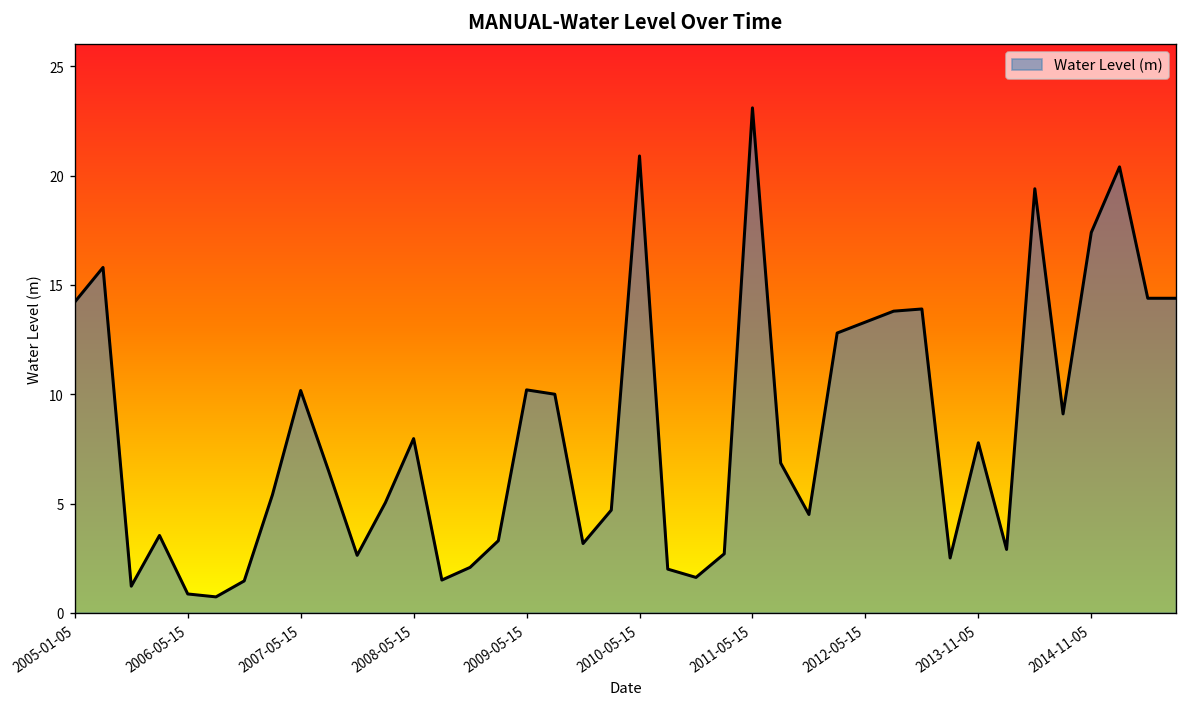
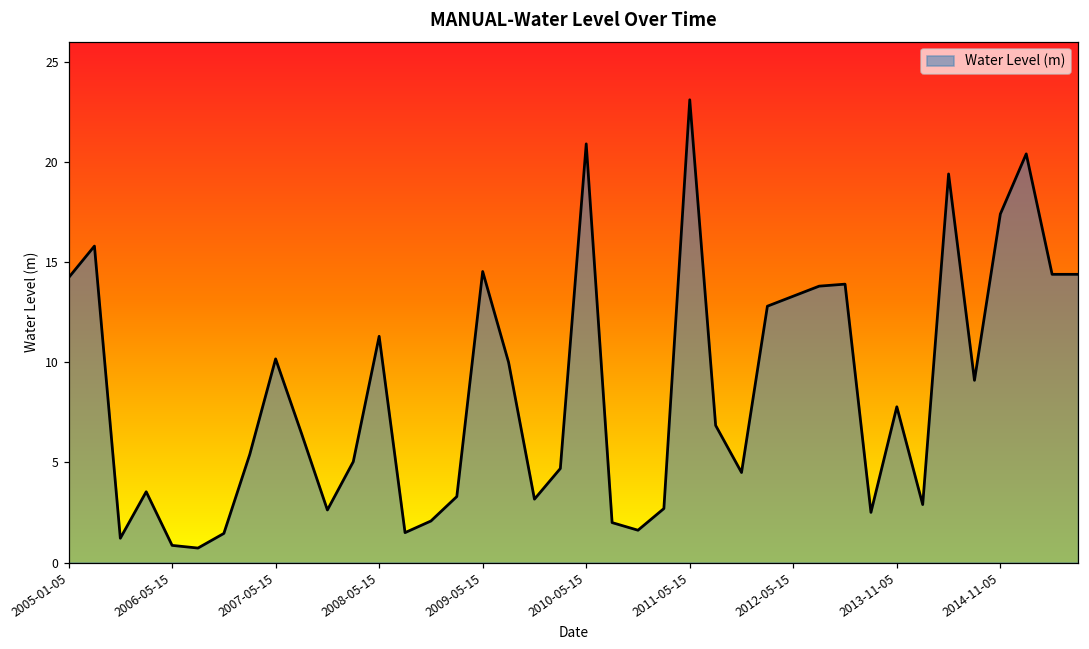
2008-05-15: 8.0 -> 11.3
2009-05-15: 10.2 -> 14.5
